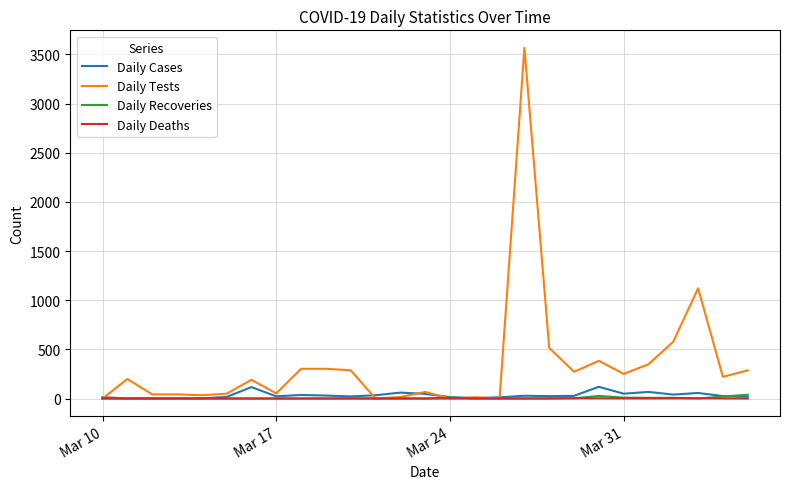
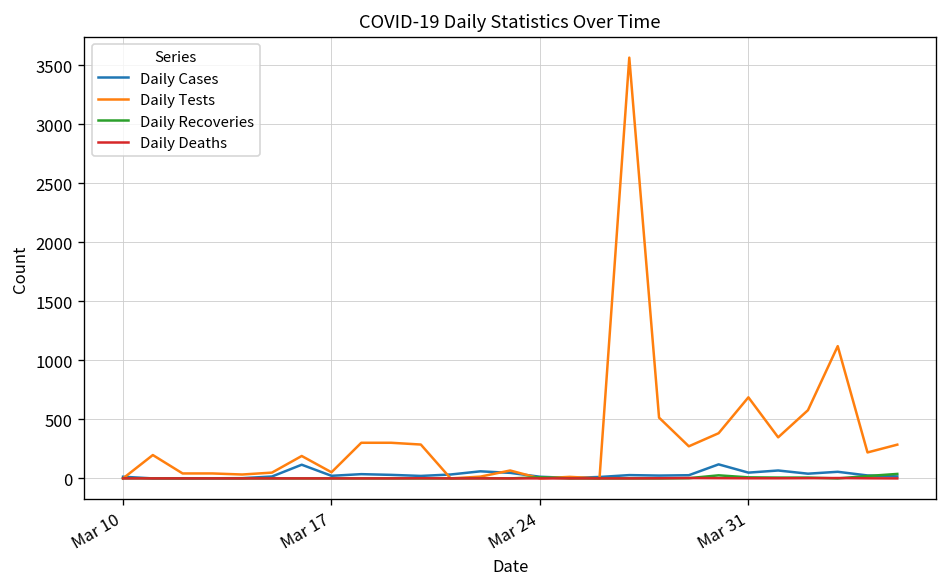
Daily Tests, Mar 31: 300 -> 700
